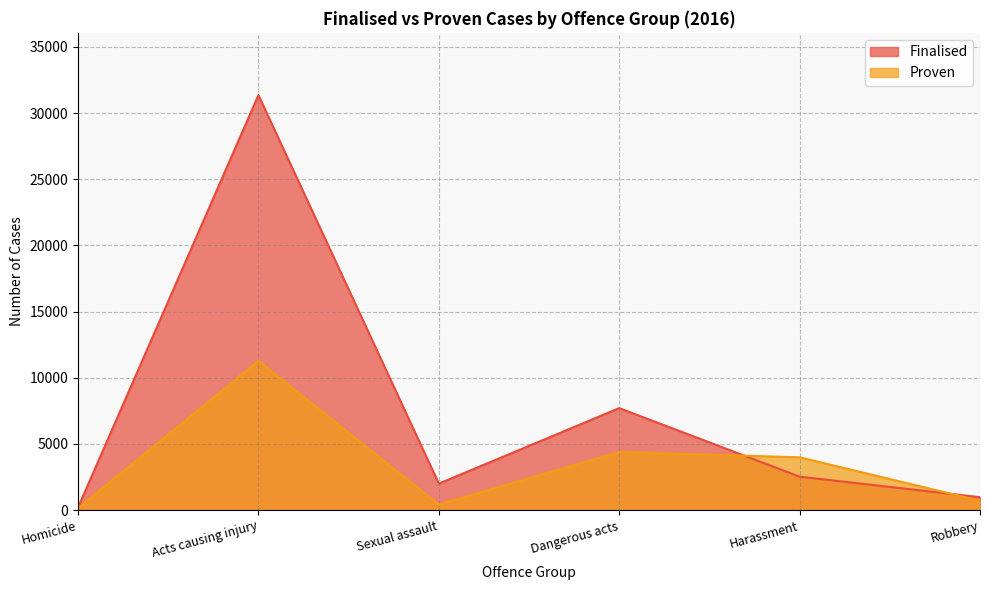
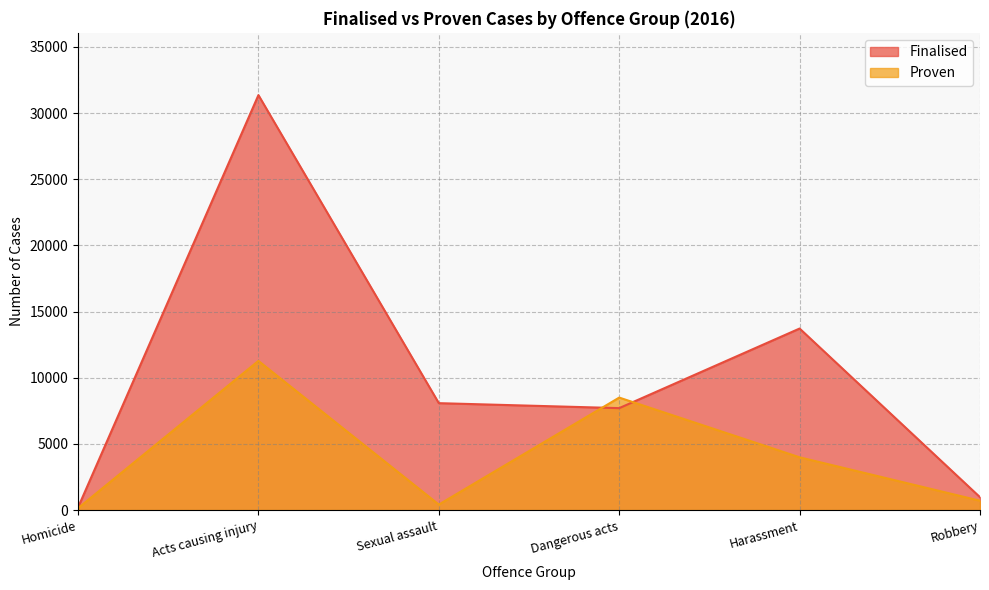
Finalised, Sexual assault: 2000 -> 8100
Proven, Dangerous acts: 4400 -> 8500
Finalised, Harassment: 2500 -> 13700
